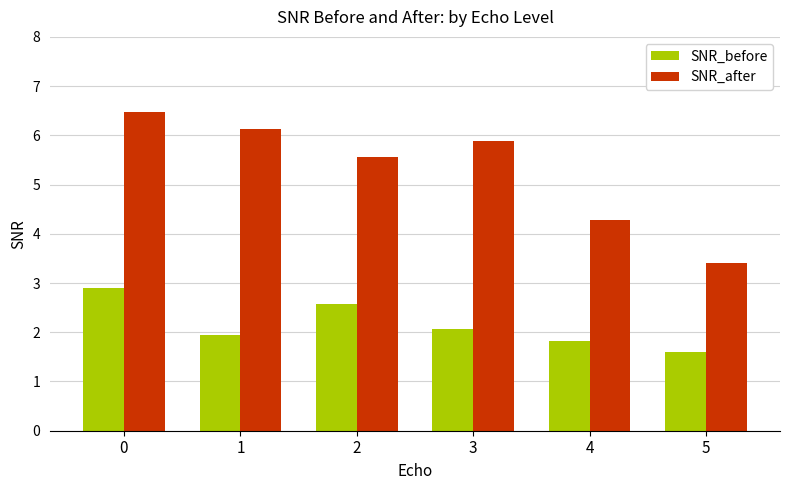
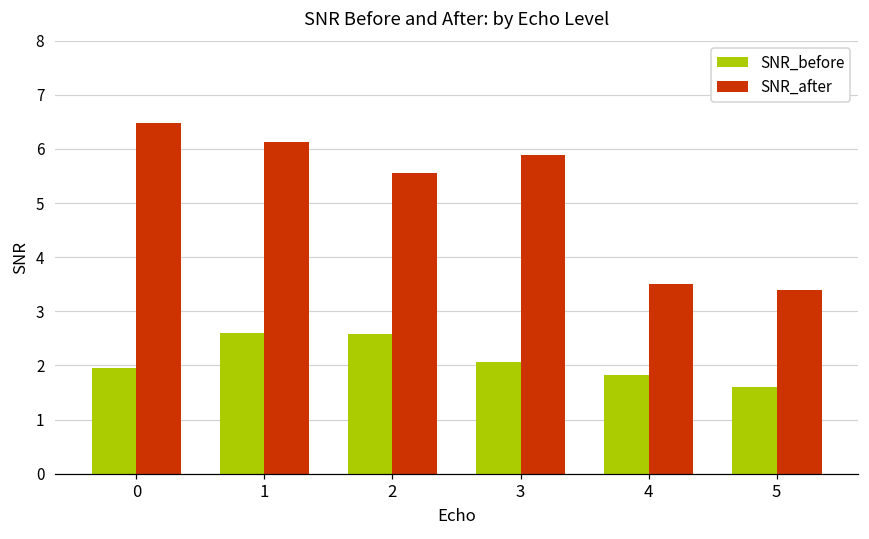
SNR_before, 0: 2.9 -> 2.0
SNR_before, 1: 1.9 -> 2.6
SNR_after, 4: 4.3 -> 3.5
